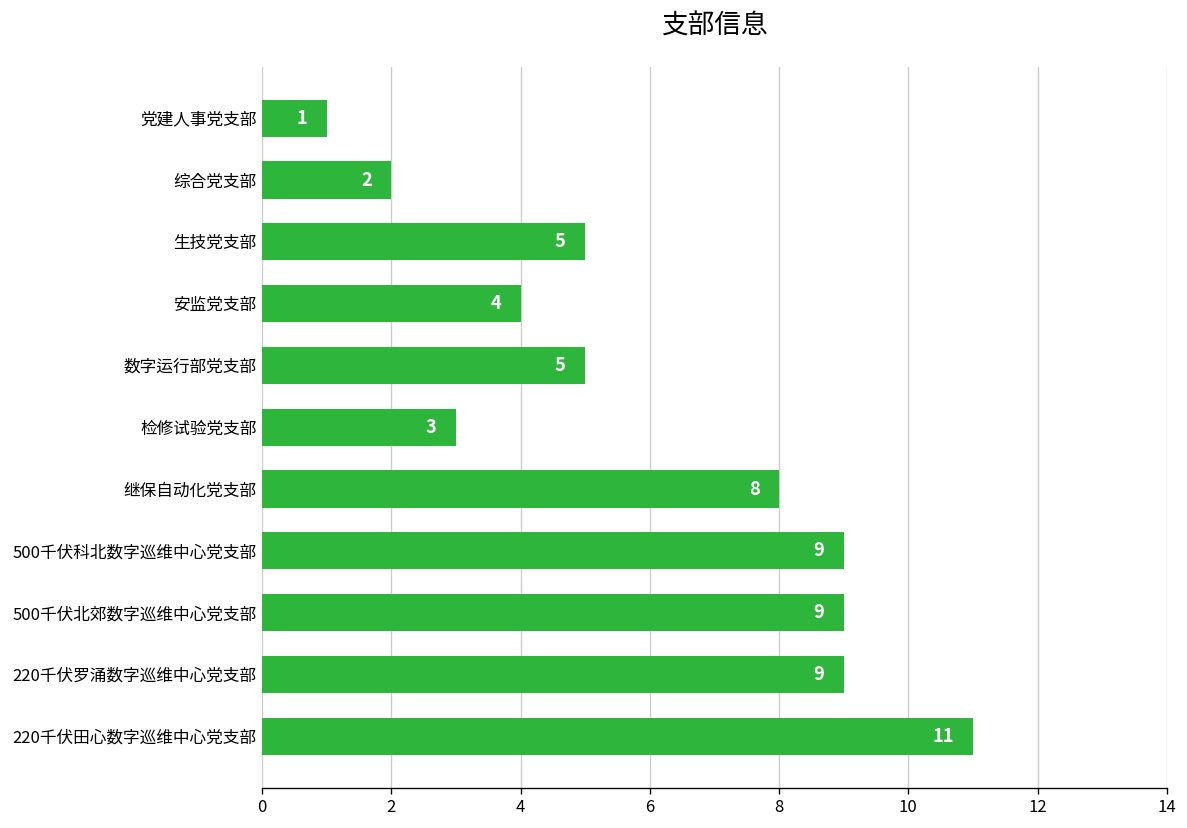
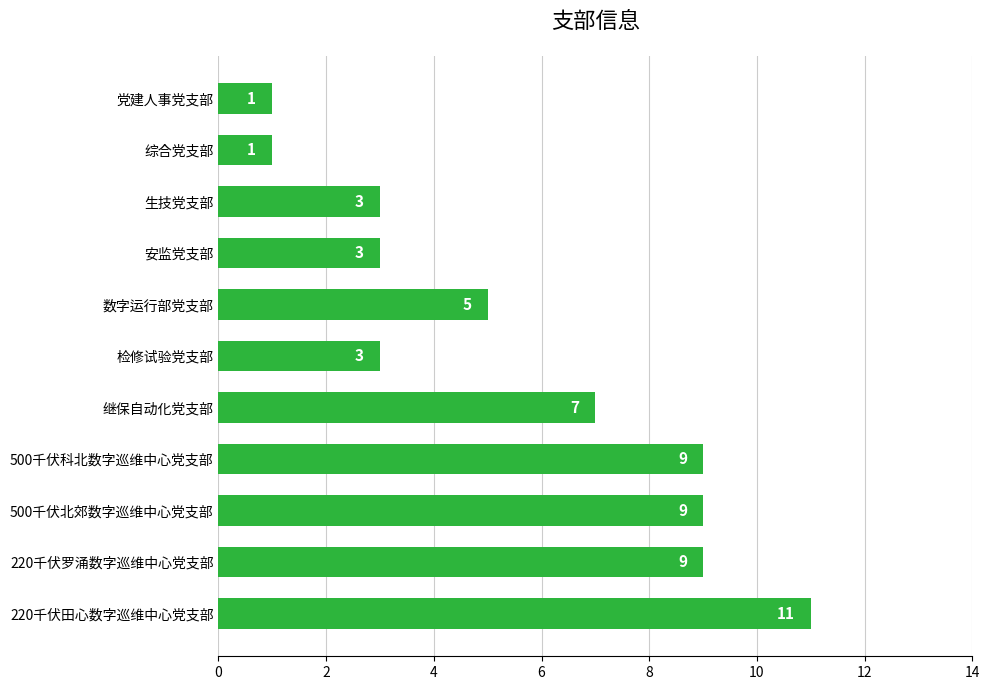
综合党支部: 2 -> 1
生技党支部: 5 -> 3
安监党支部: 4 -> 3
继保自动化党支部: 8 -> 7
